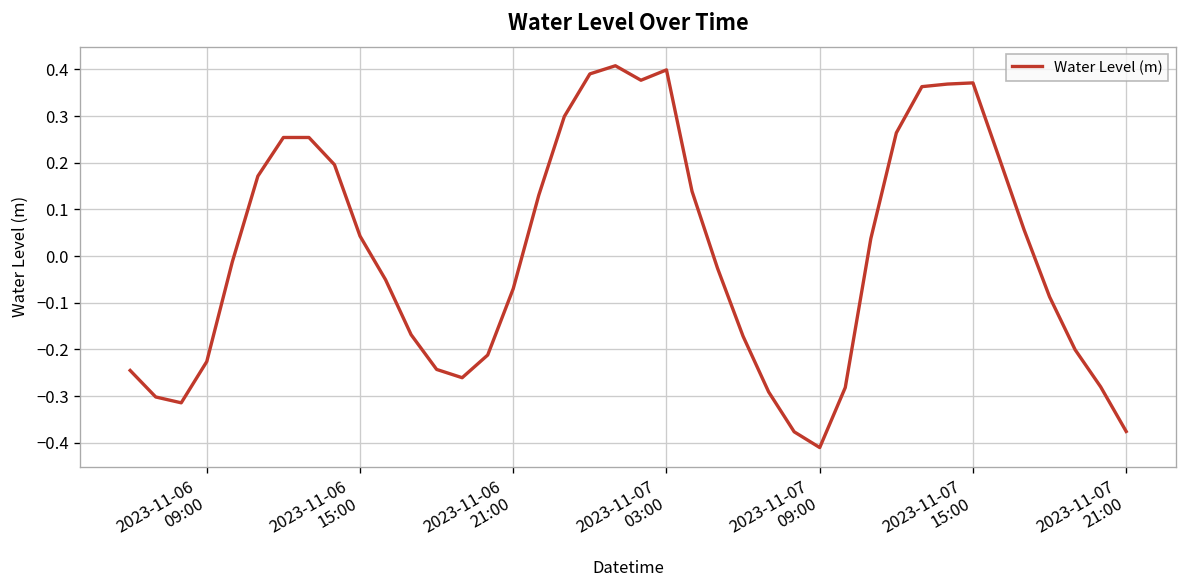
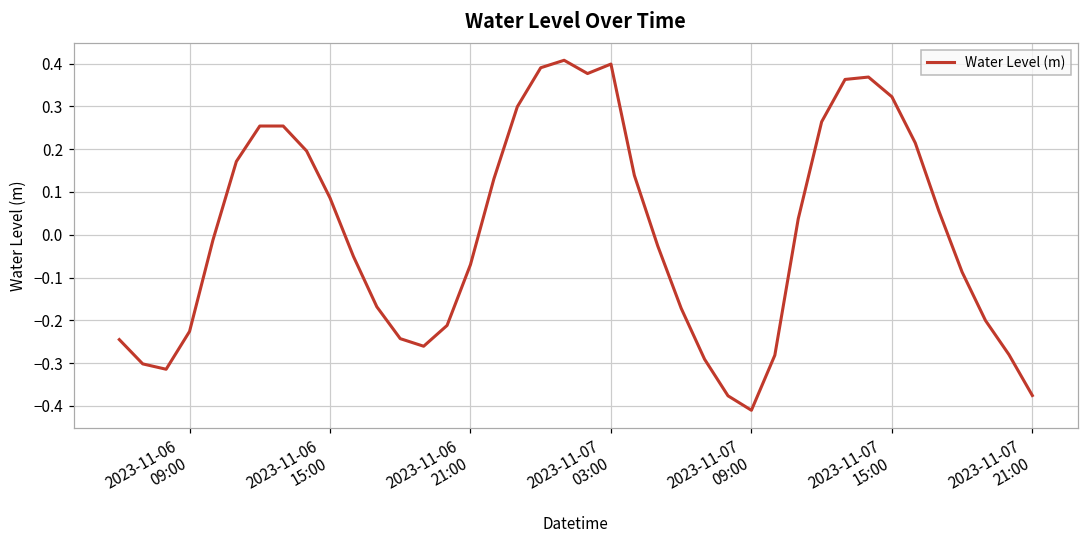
2023-11-06 15:00: 0.04 -> 0.09
2023-11-07 15:00: 0.37 -> 0.32
